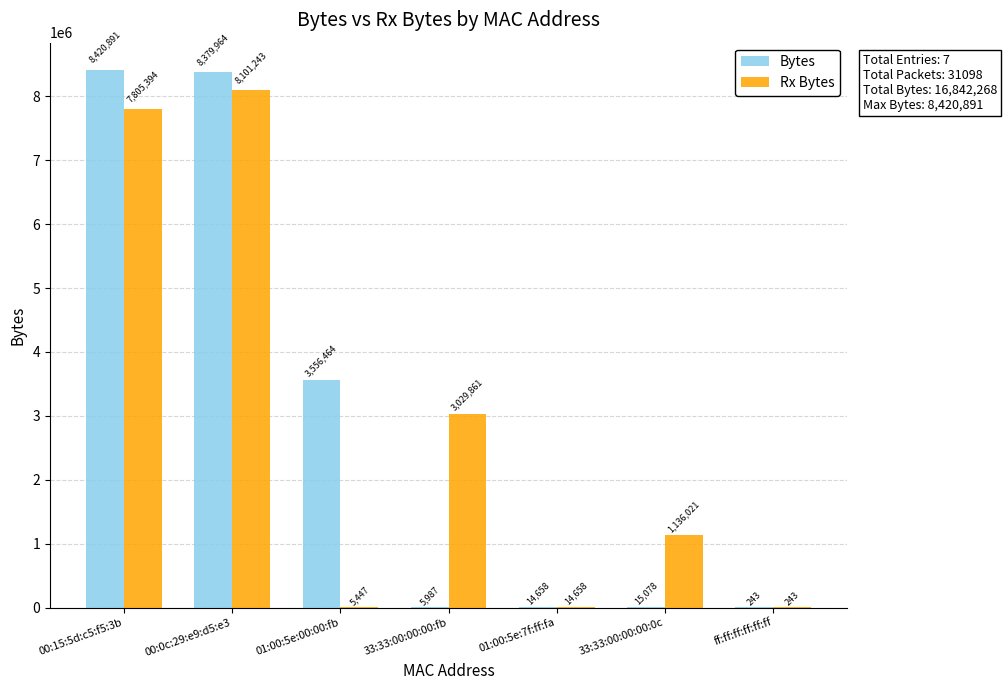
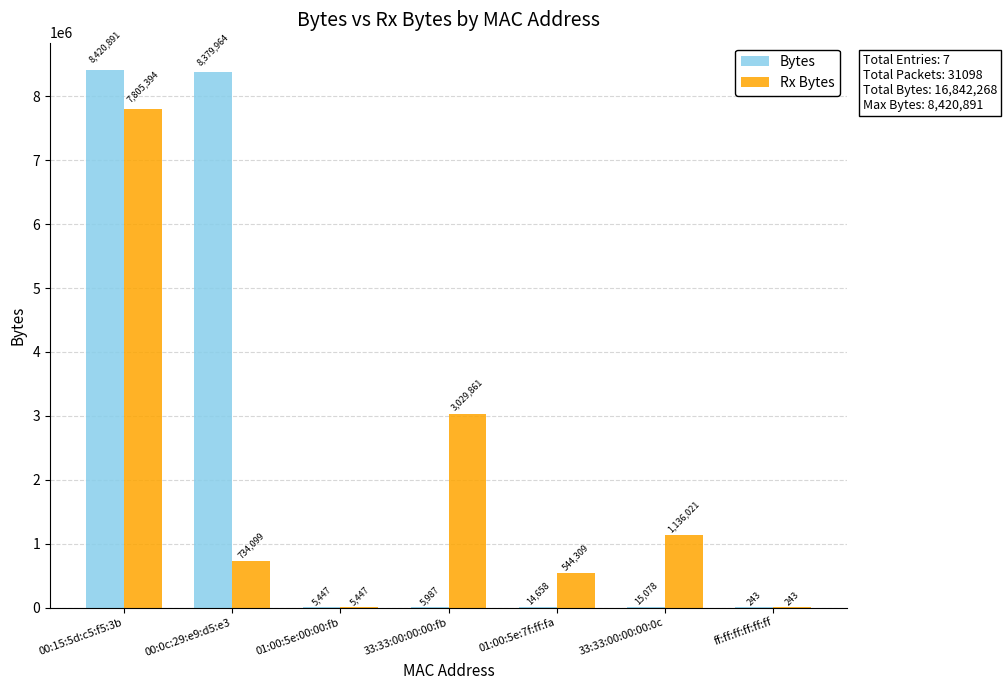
Rx Bytes, 00:0c:29:e9:d5:e3: 8,101,243 -> 734,099
Bytes, 01:00:5e:00:00:fb: 3,556,464 -> 5,447
Rx Bytes, 01:00:5e:7f:ff:fa: 14,658 -> 544,309
